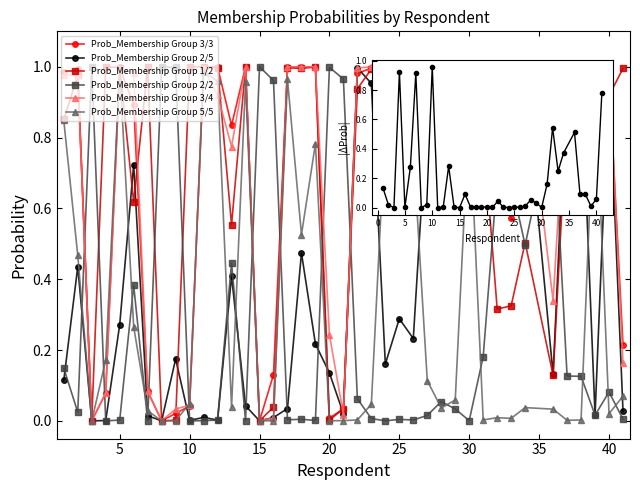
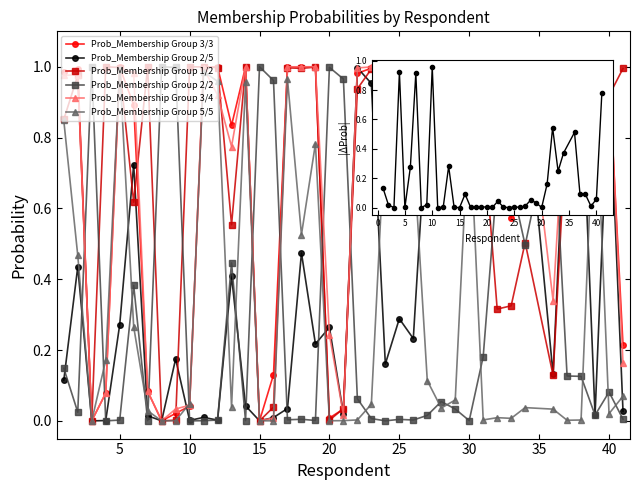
Prob_Membership Group 2/5, 20: 0.14 -> 0.26
